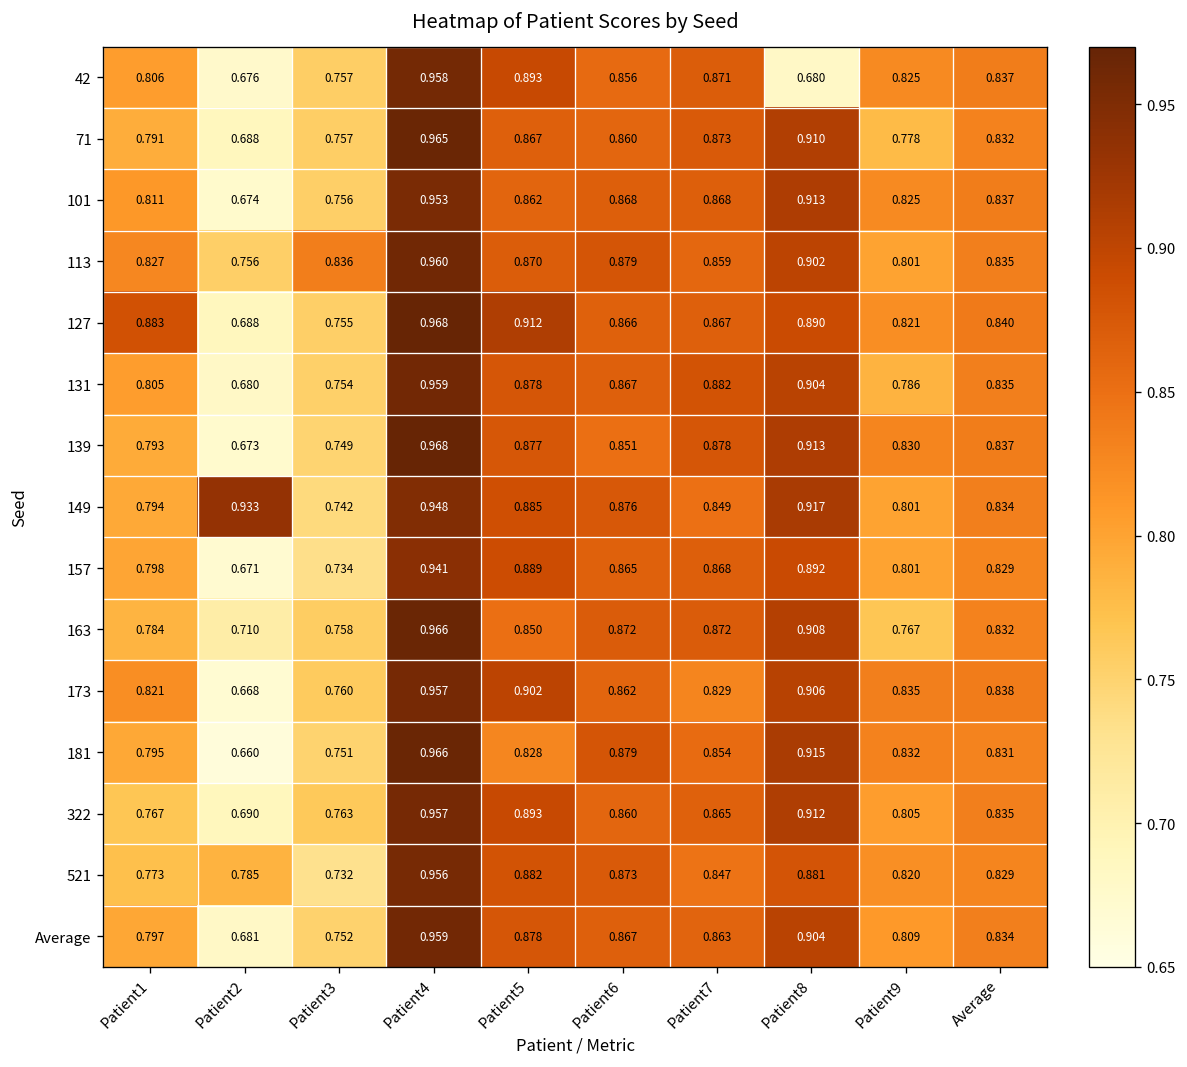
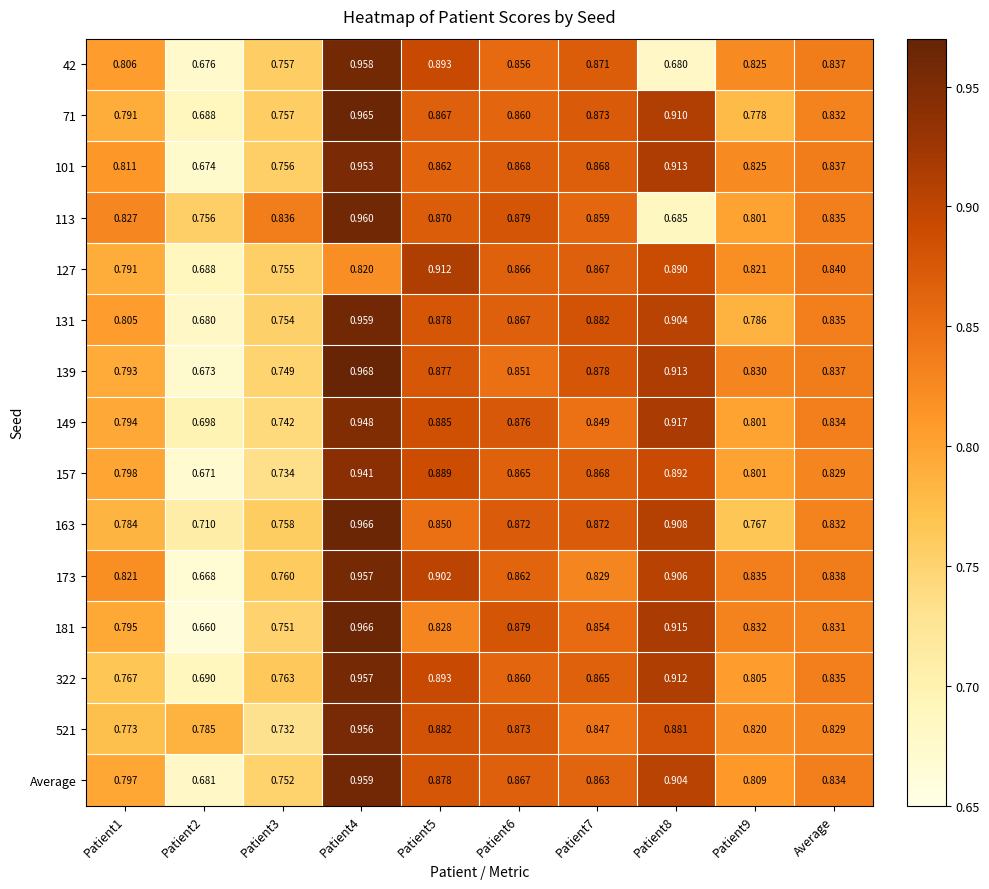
113, Patient8: 0.902 -> 0.685
127, Patient1: 0.883 -> 0.791
127, Patient4: 0.968 -> 0.820
149, Patient2: 0.933 -> 0.698
